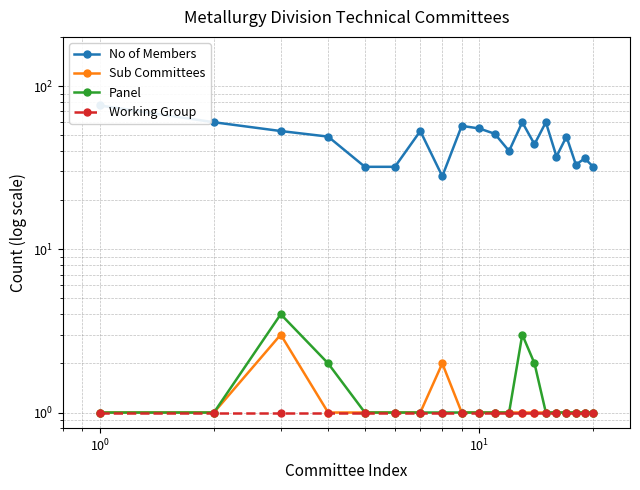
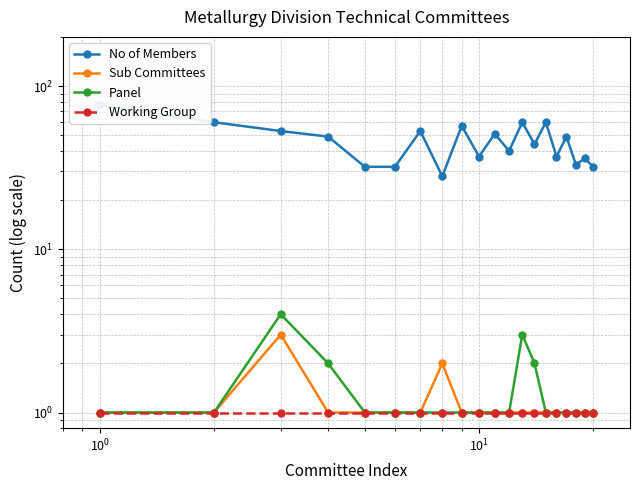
No of Members, 10^1: 55 -> 37
